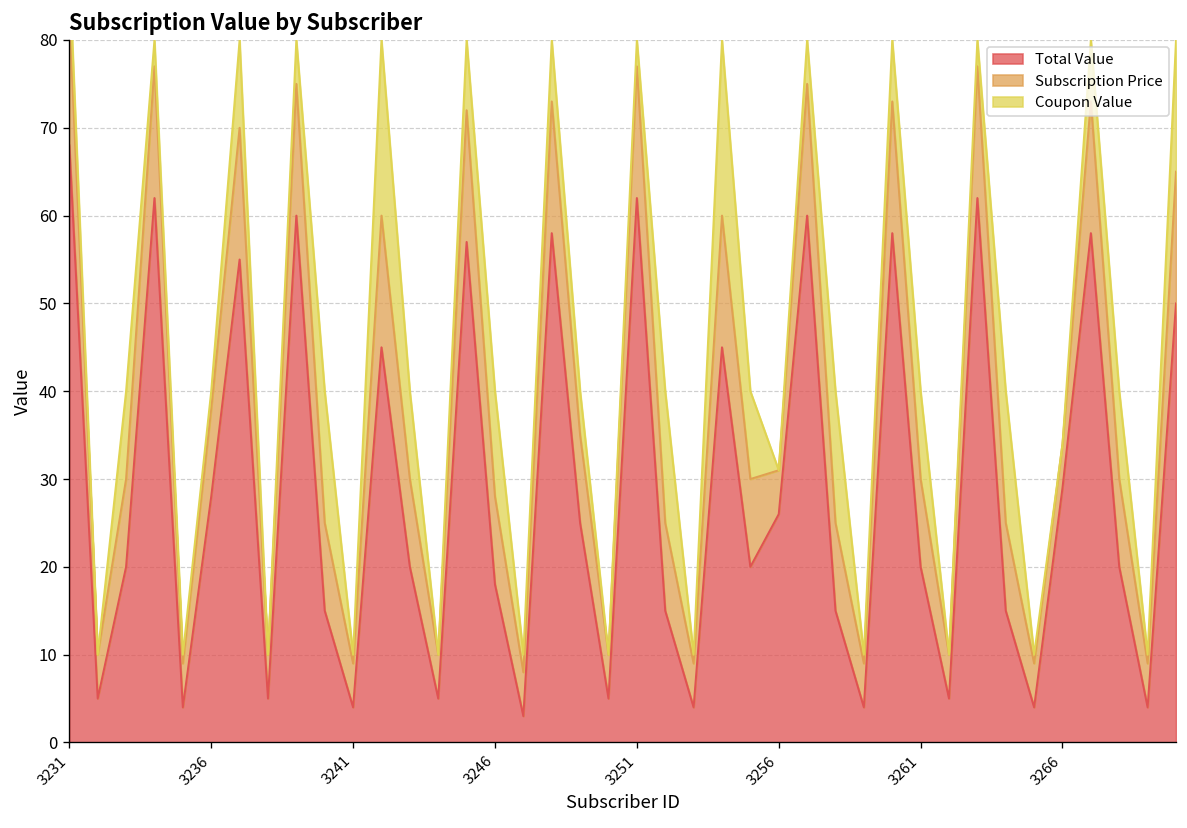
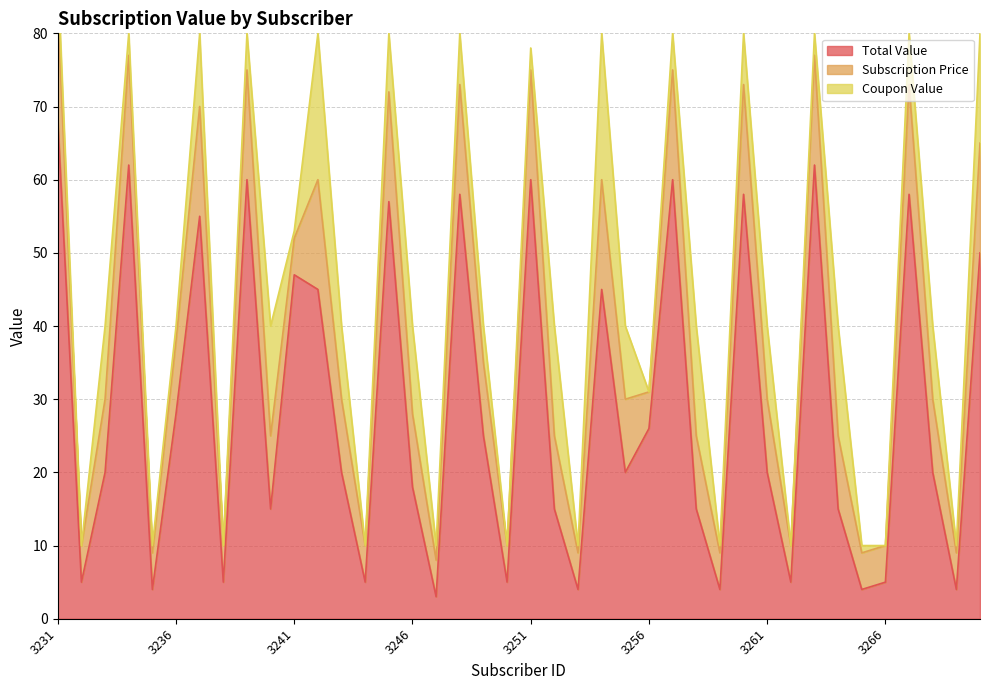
Total Value, 3241: 4 -> 47
Total Value, 3251: 62 -> 60
Total Value, 3266: 29 -> 5
